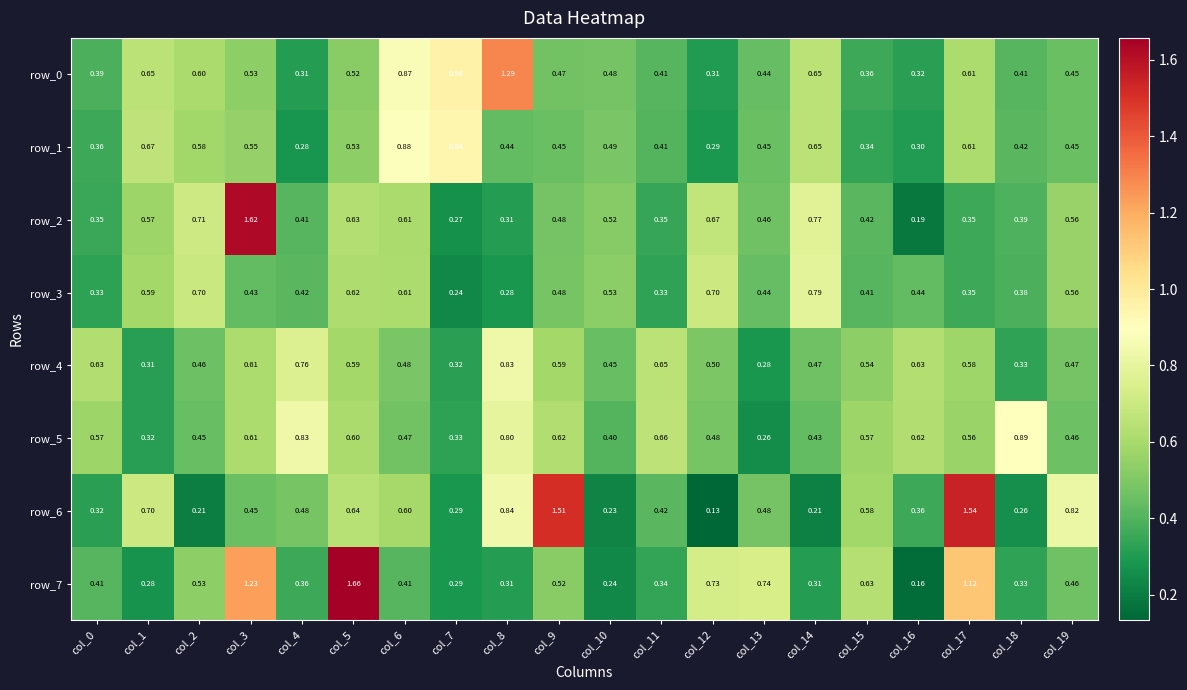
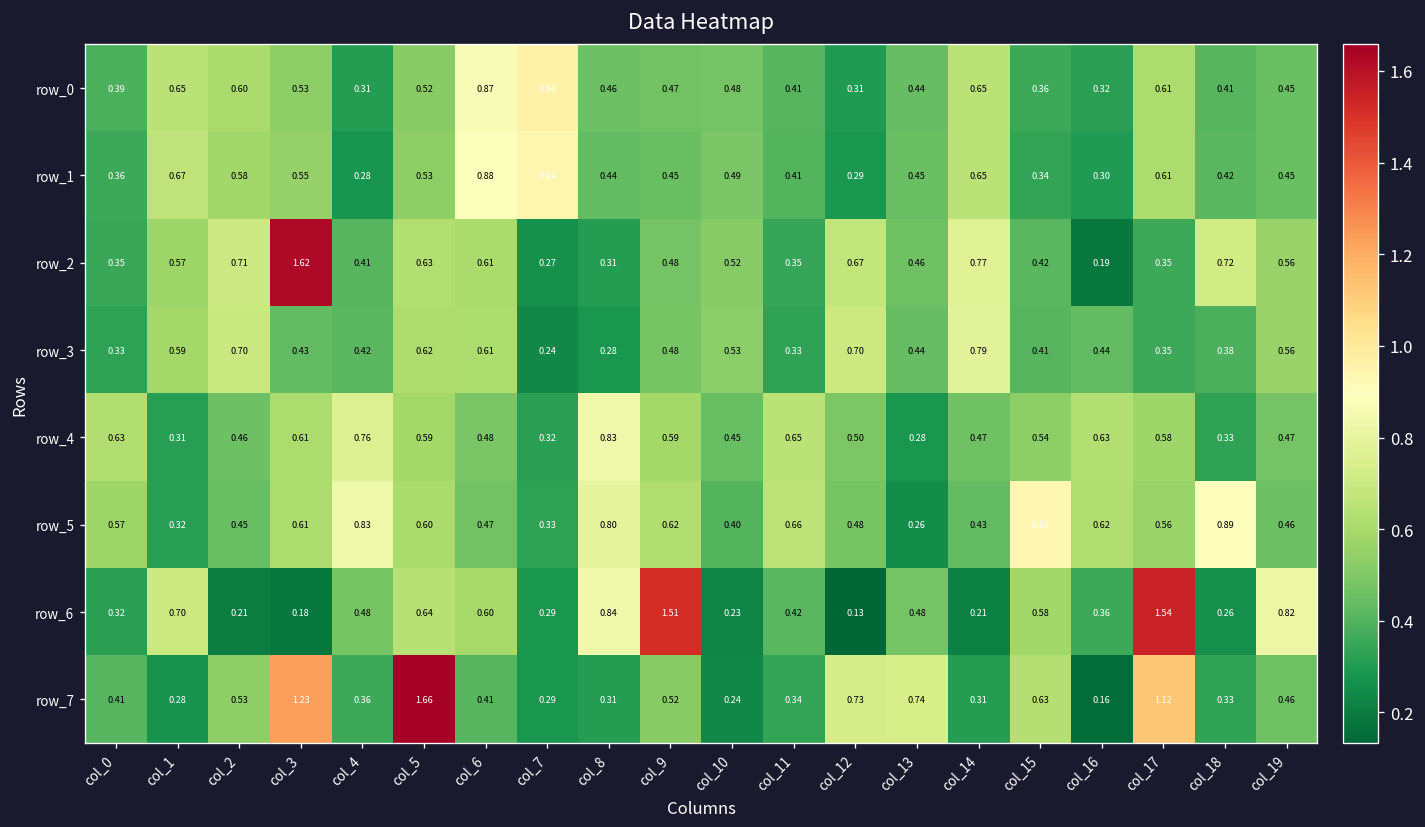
row_0, col_8: 1.29 -> 0.46
row_2, col_18: 0.39 -> 0.72
row_5, col_15: 0.57 -> 0.93
row_6, col_3: 0.45 -> 0.18
